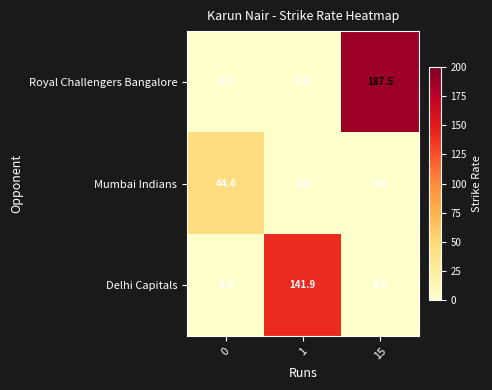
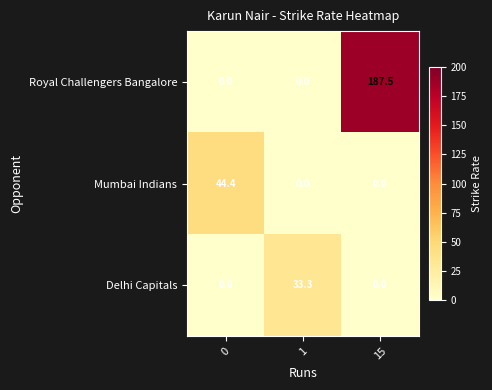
Delhi Capitals, 1: 141.9 -> 33.3
